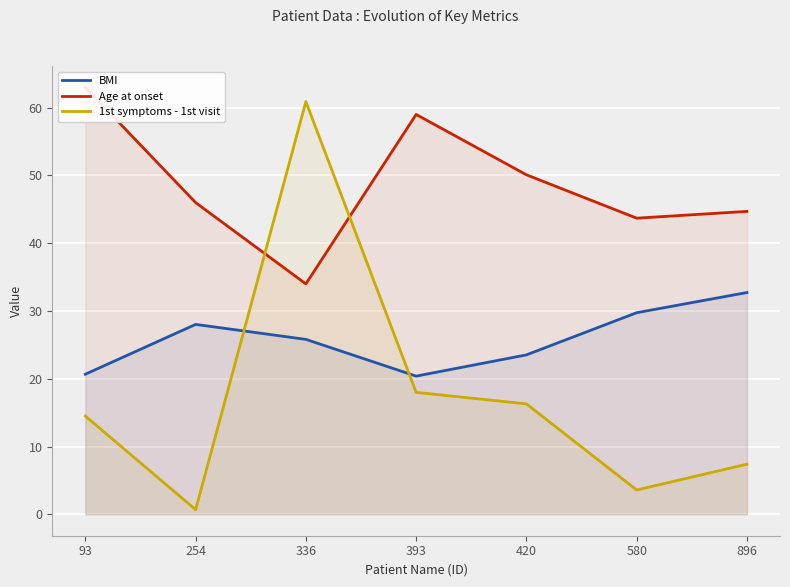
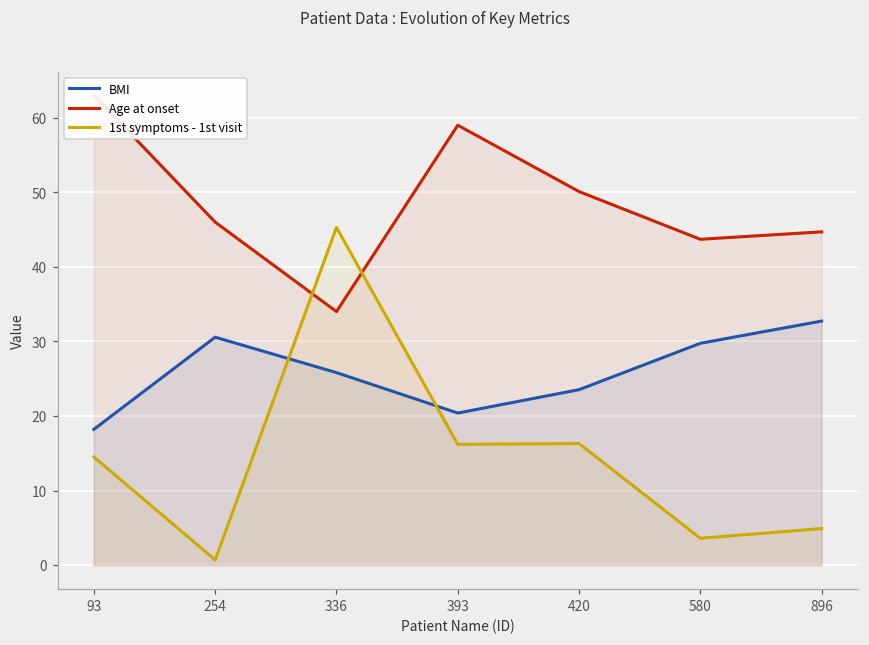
BMI, 93: 21 -> 18
BMI, 254: 28 -> 31
1st symptoms - 1st visit, 336: 61 -> 45
1st symptoms - 1st visit, 393: 18 -> 16
1st symptoms - 1st visit, 896: 7 -> 5
